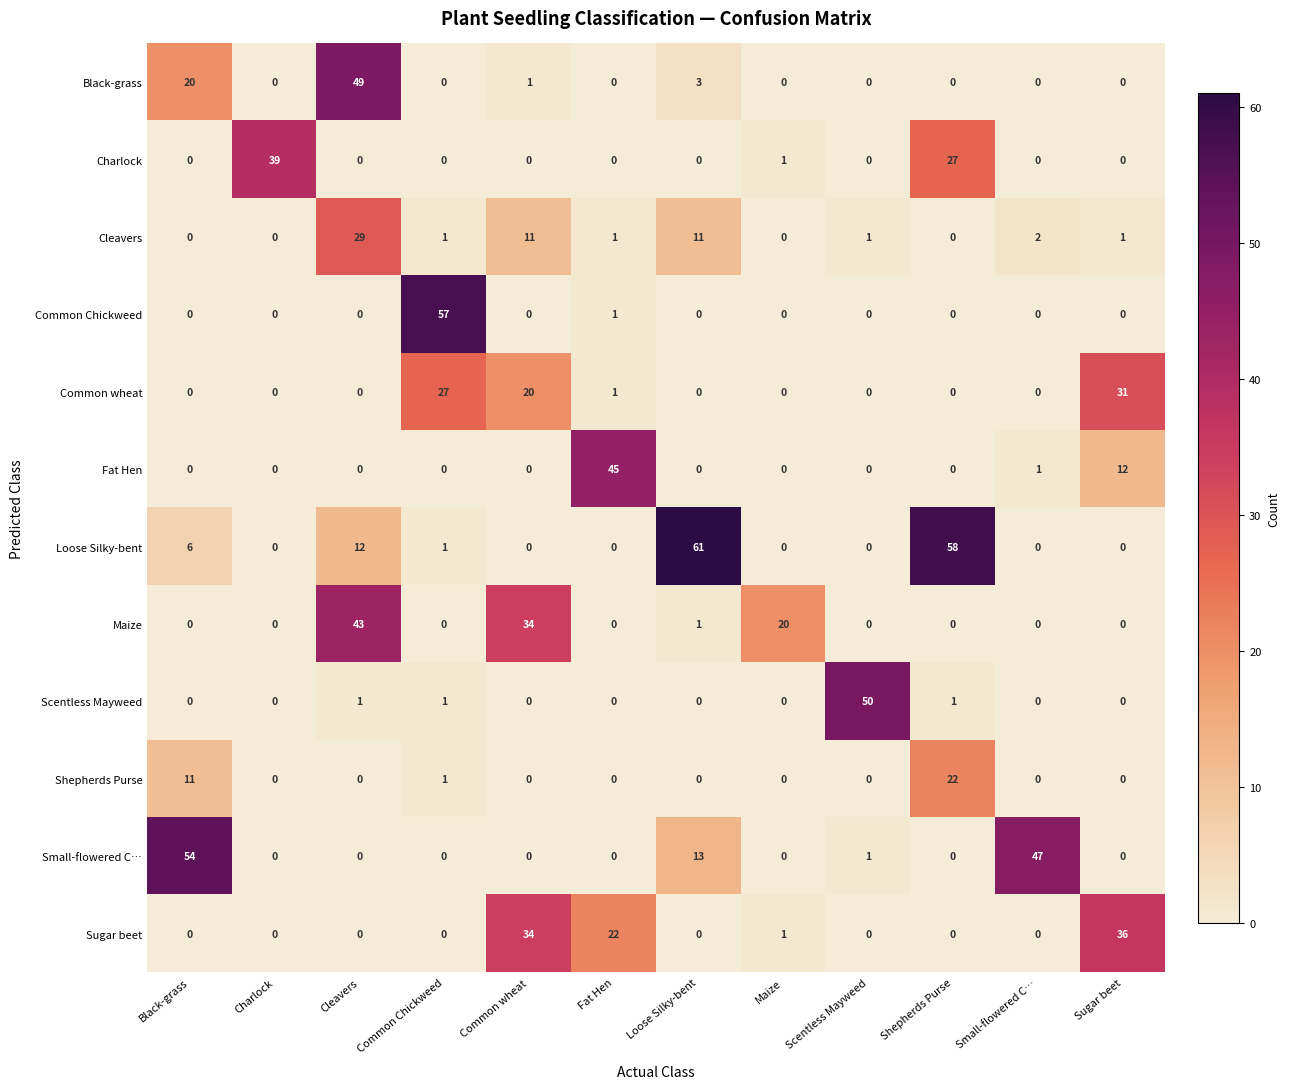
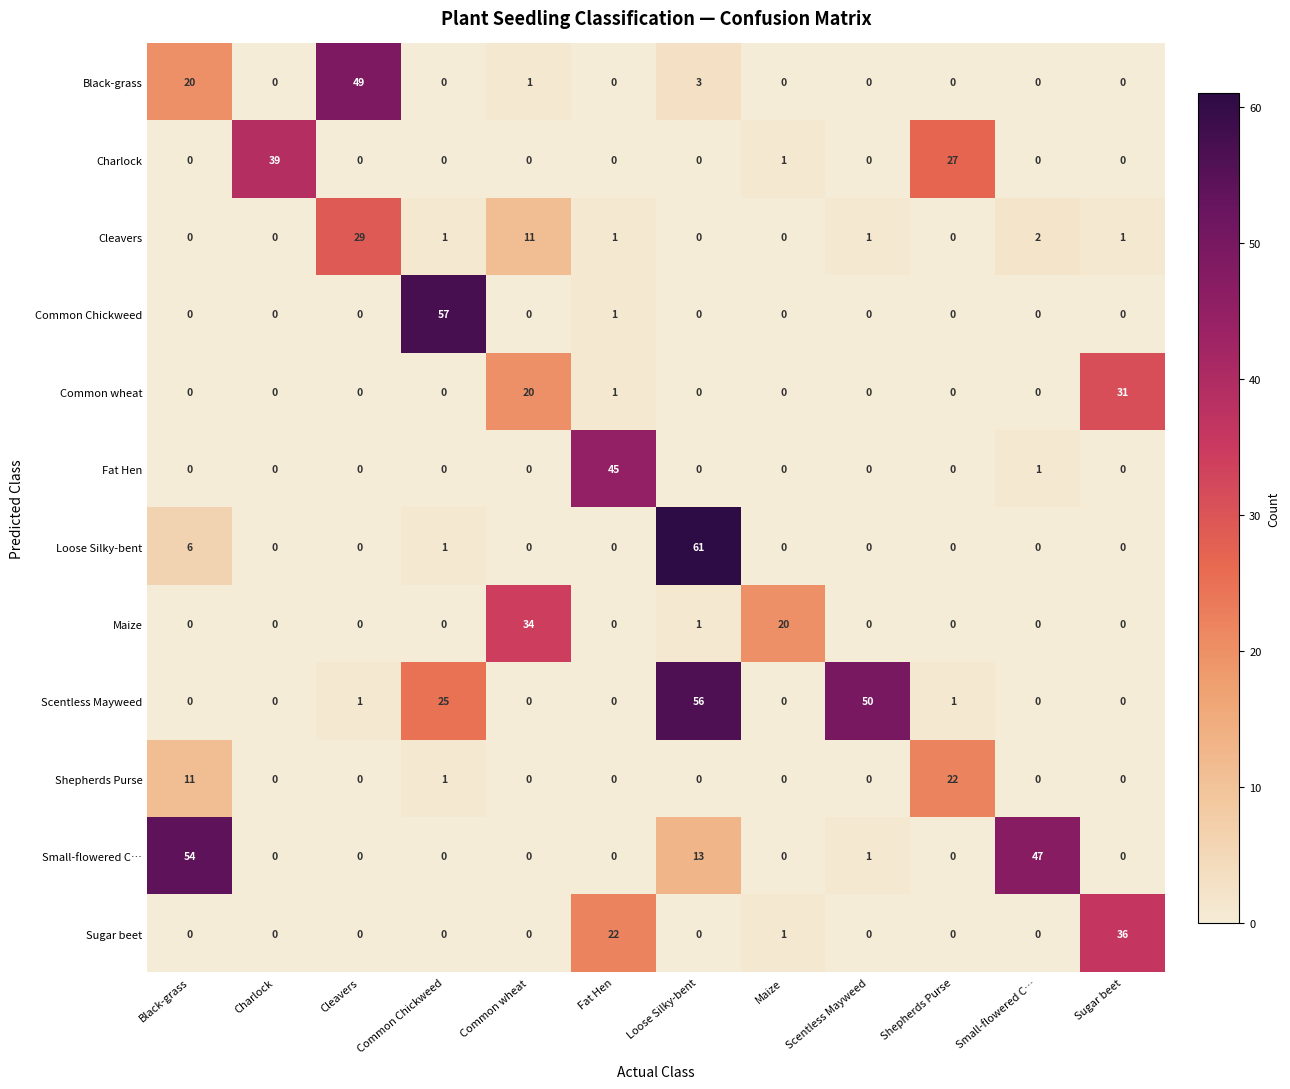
Cleavers, Loose Silky-bent: 11 -> 0
Common wheat, Common Chickweed: 27 -> 0
Fat Hen, Sugar beet: 12 -> 0
Loose Silky-bent, Cleavers: 12 -> 0
Loose Silky-bent, Shepherds Purse: 58 -> 0
Maize, Cleavers: 43 -> 0
Scentless Mayweed, Common Chickweed: 1 -> 25
Scentless Mayweed, Loose Silky-bent: 0 -> 56
Sugar beet, Common wheat: 34 -> 0
